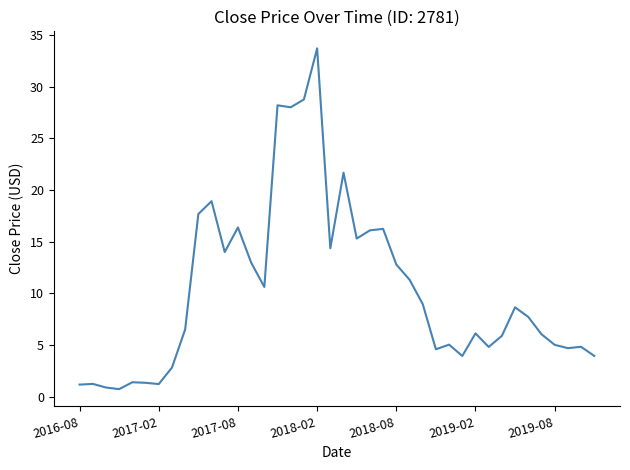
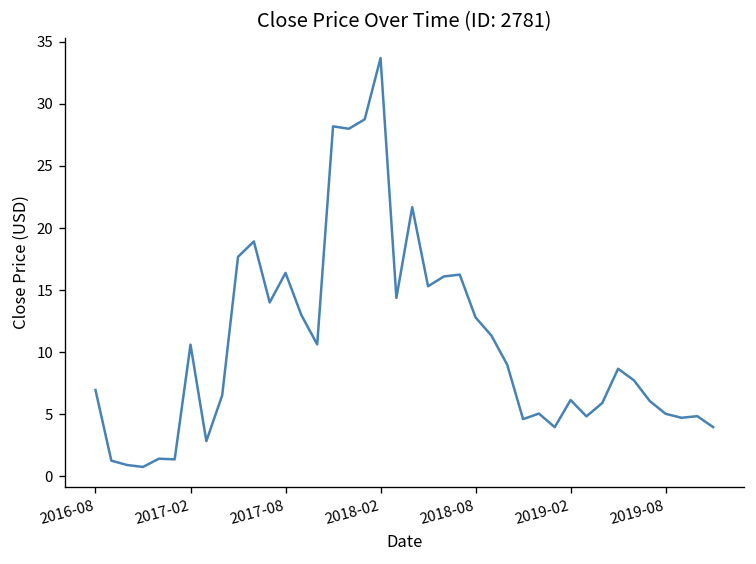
2016-08: 1.2 -> 6.9
2017-02: 1.2 -> 10.6
